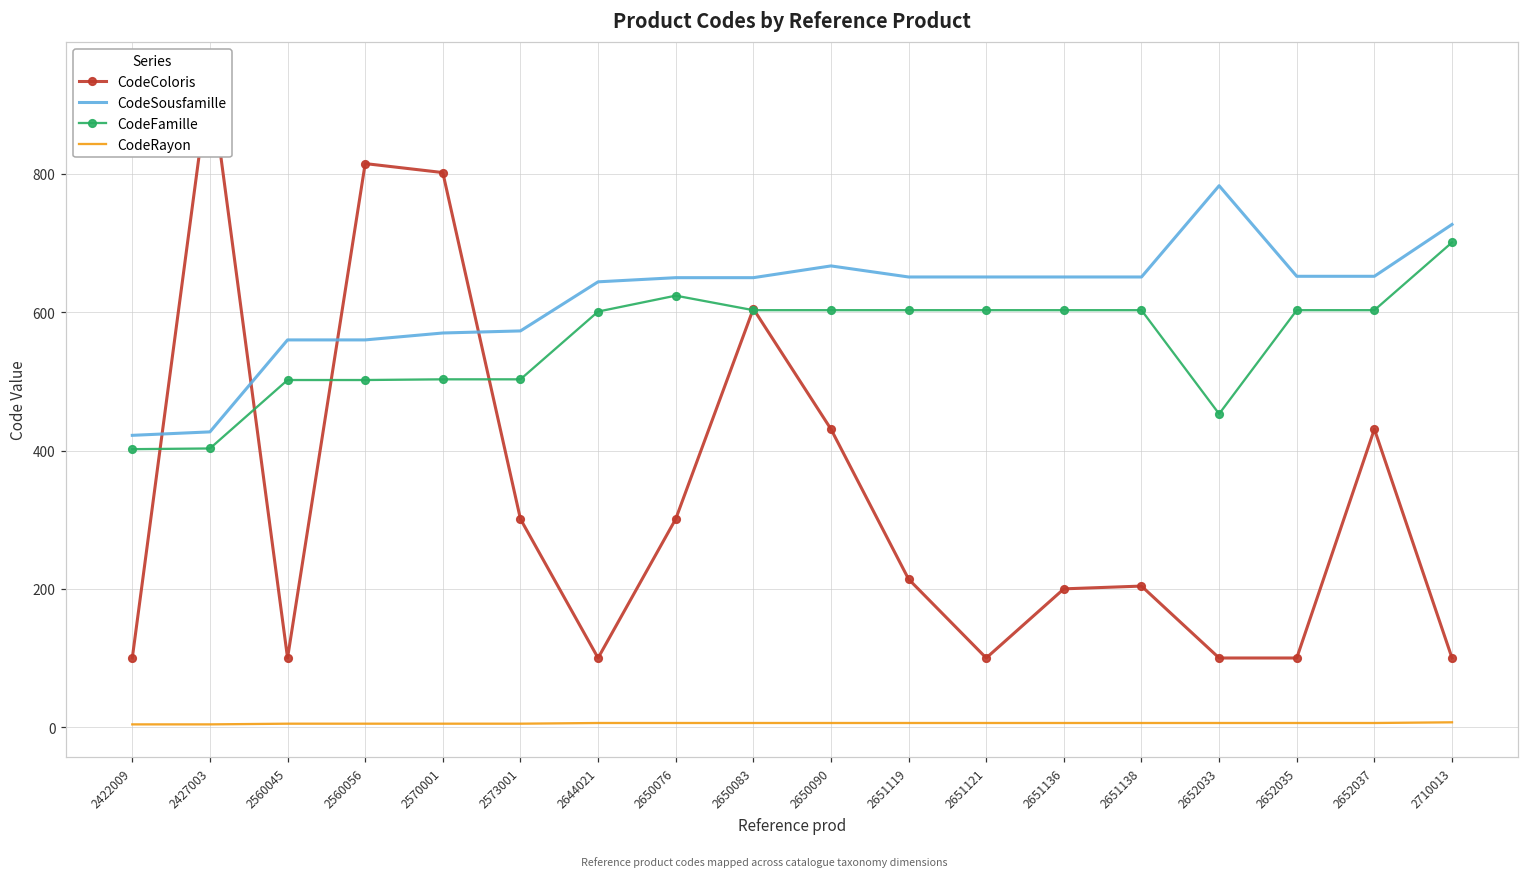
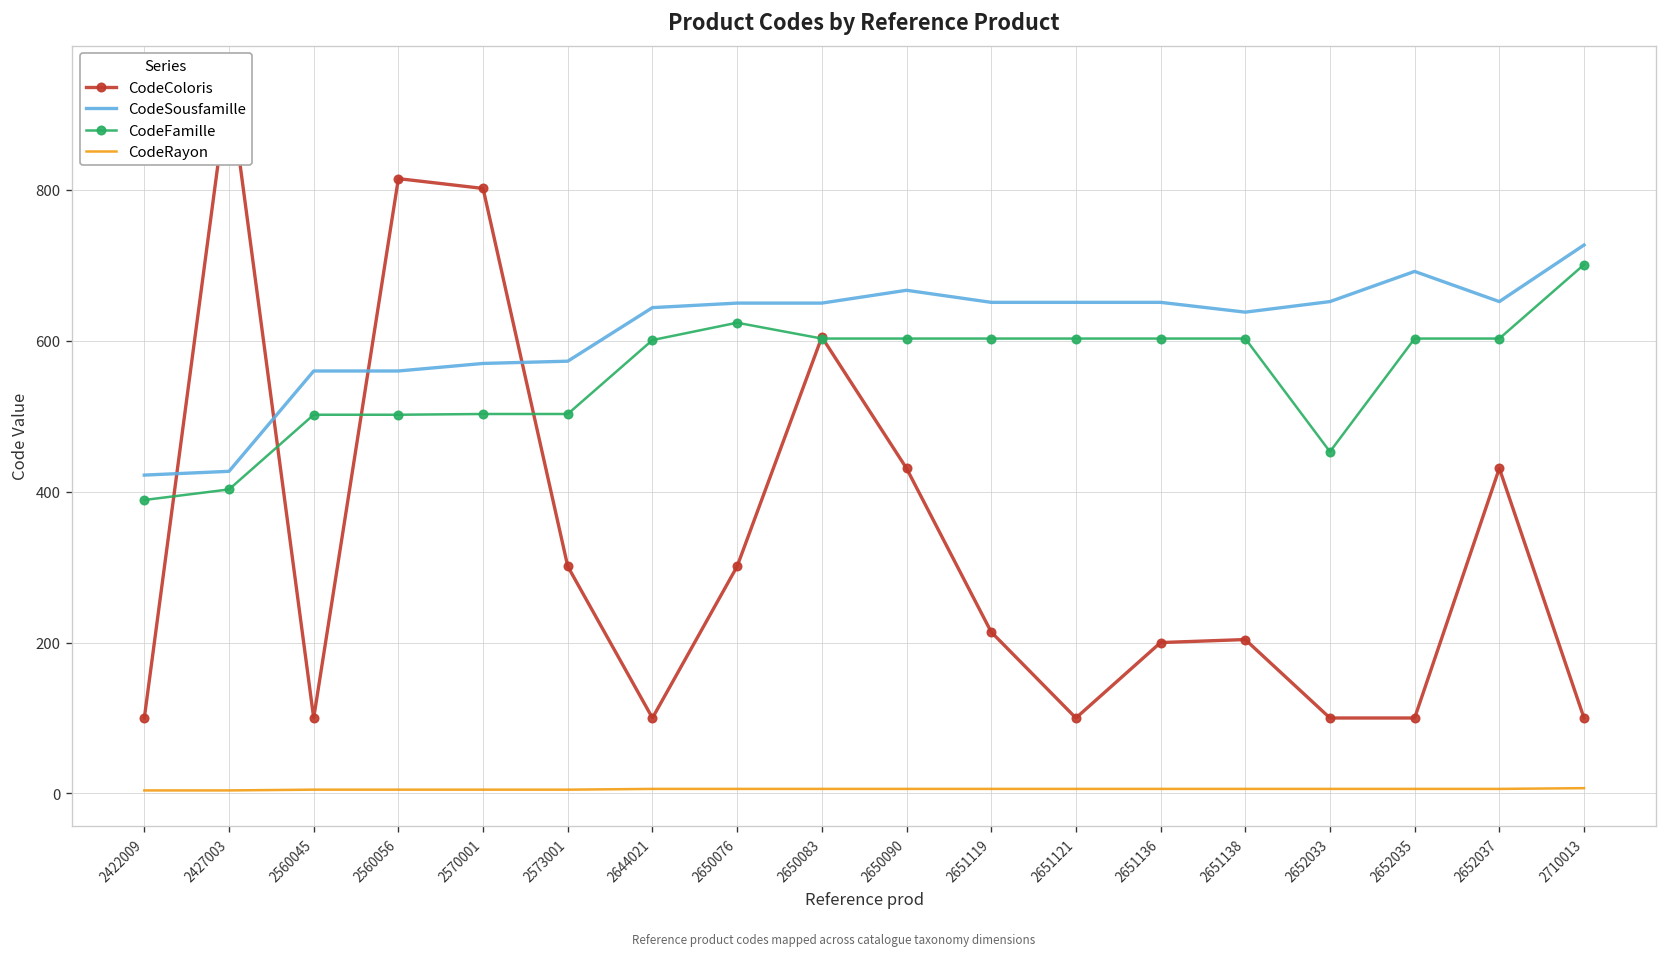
CodeFamille, 2422009: 400 -> 390
CodeSousfamille, 2651138: 650 -> 640
CodeSousfamille, 2652033: 780 -> 650
CodeSousfamille, 2652035: 650 -> 690
